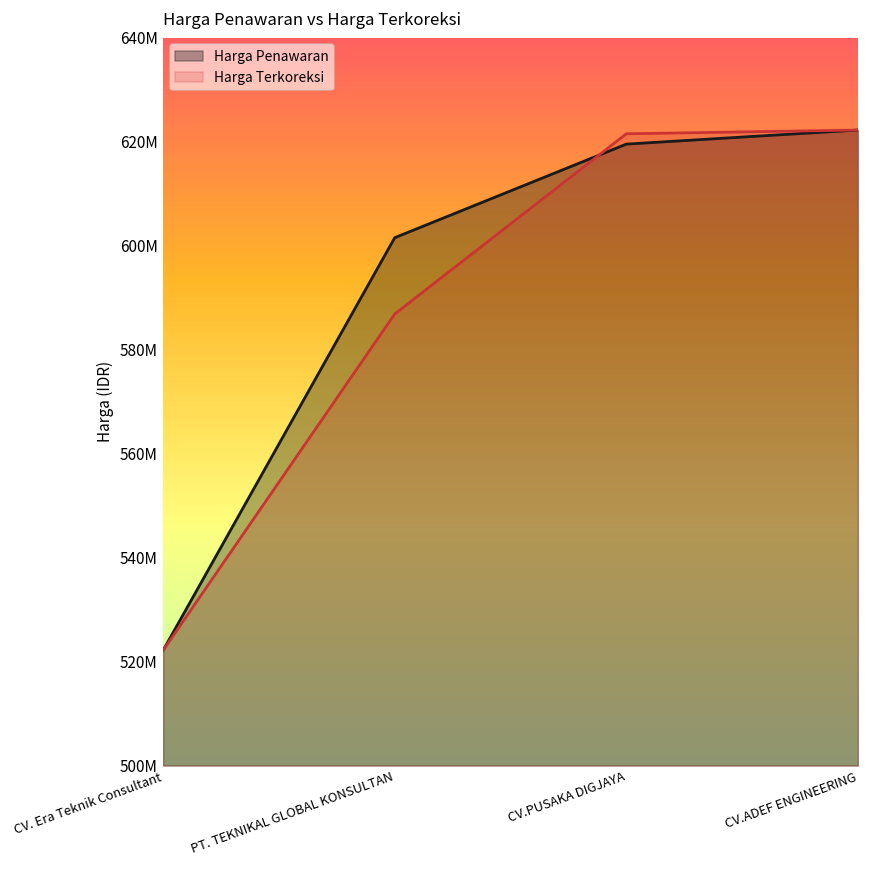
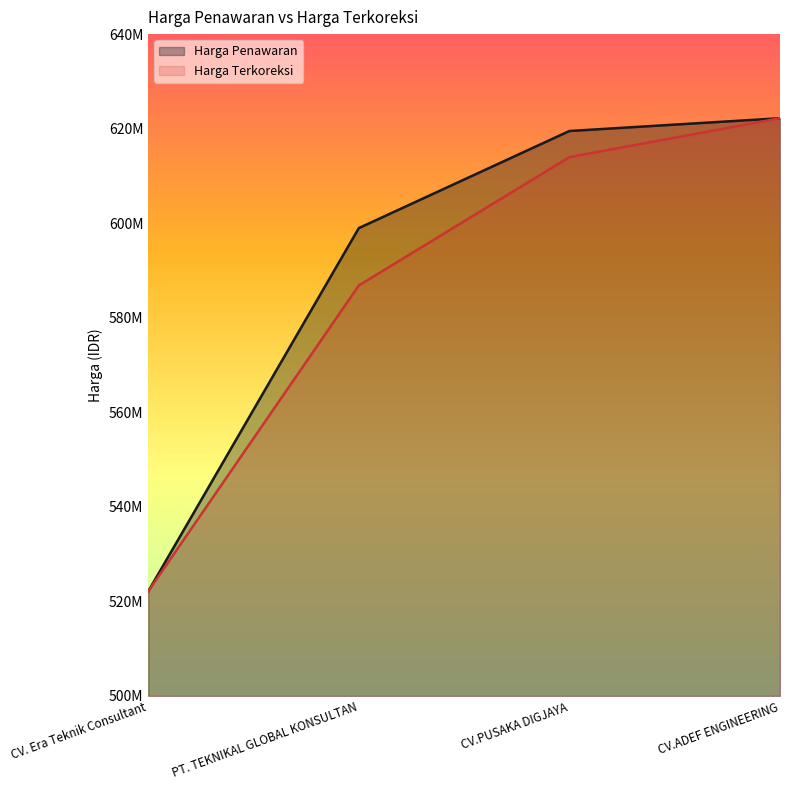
Harga Penawaran, PT. TEKNIKAL GLOBAL KONSULTAN: 602000000 -> 599000000
Harga Terkoreksi, CV.PUSAKA DIGJAYA: 621000000 -> 614000000
